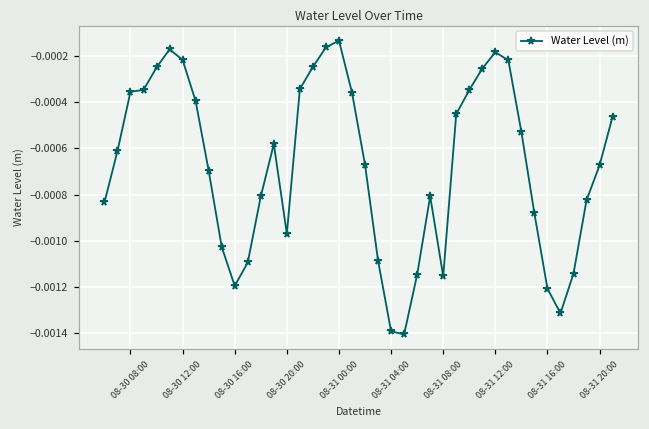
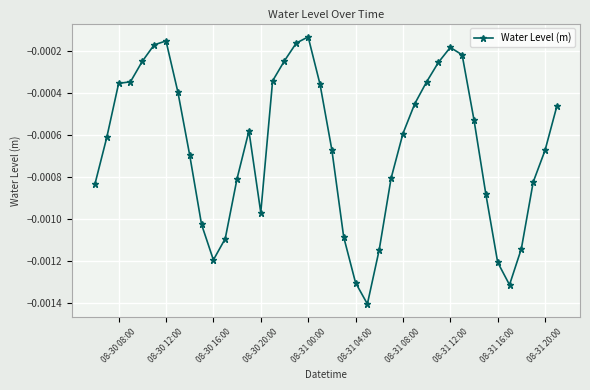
08-30 12:00: -0.00022 -> -0.00015
08-31 04:00: -0.00139 -> -0.00130
08-31 08:00: -0.00115 -> -0.00059
